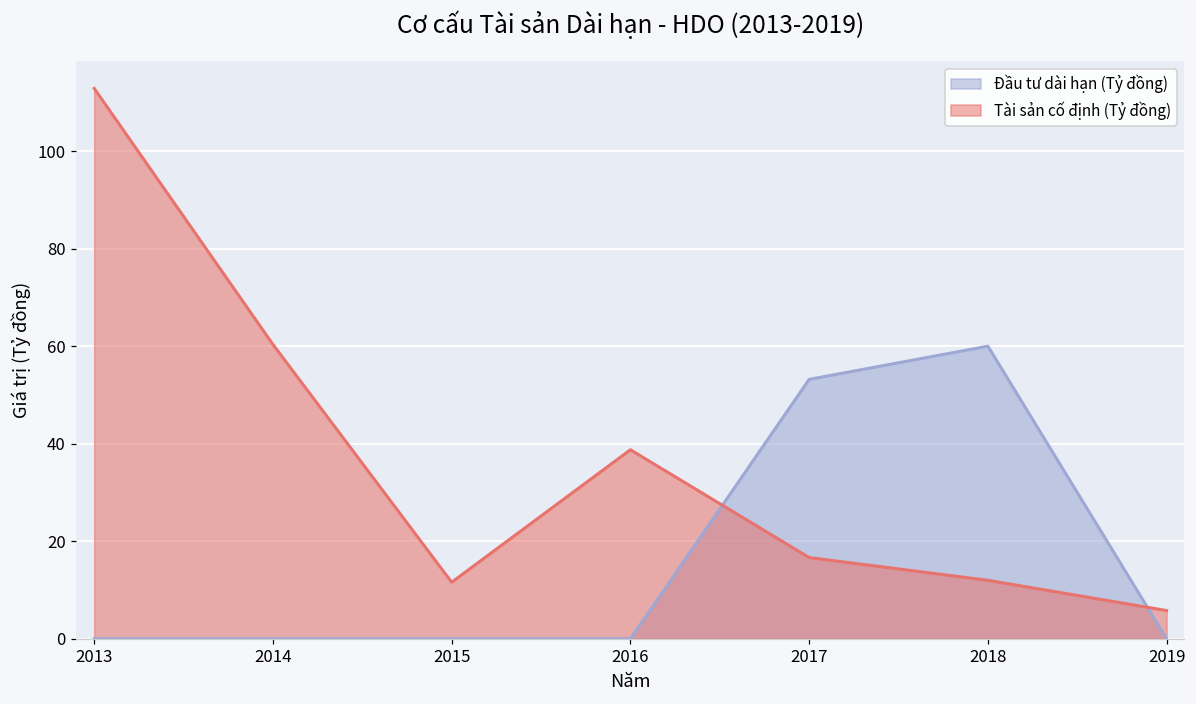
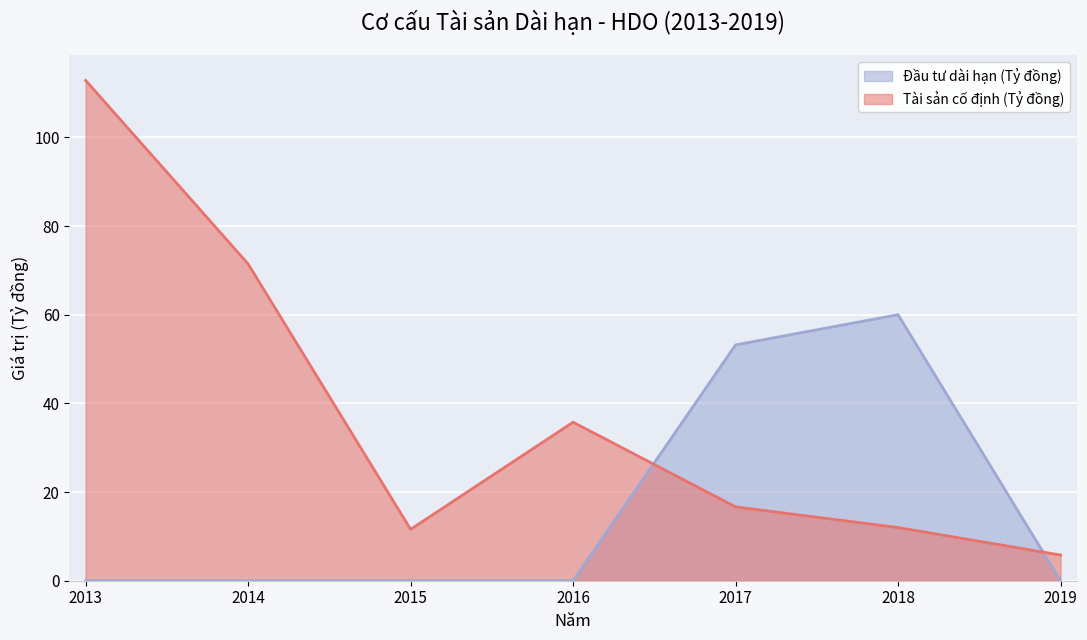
Tài sản cố định (Tỷ đồng), 2014: 60 -> 71
Tài sản cố định (Tỷ đồng), 2016: 39 -> 36
